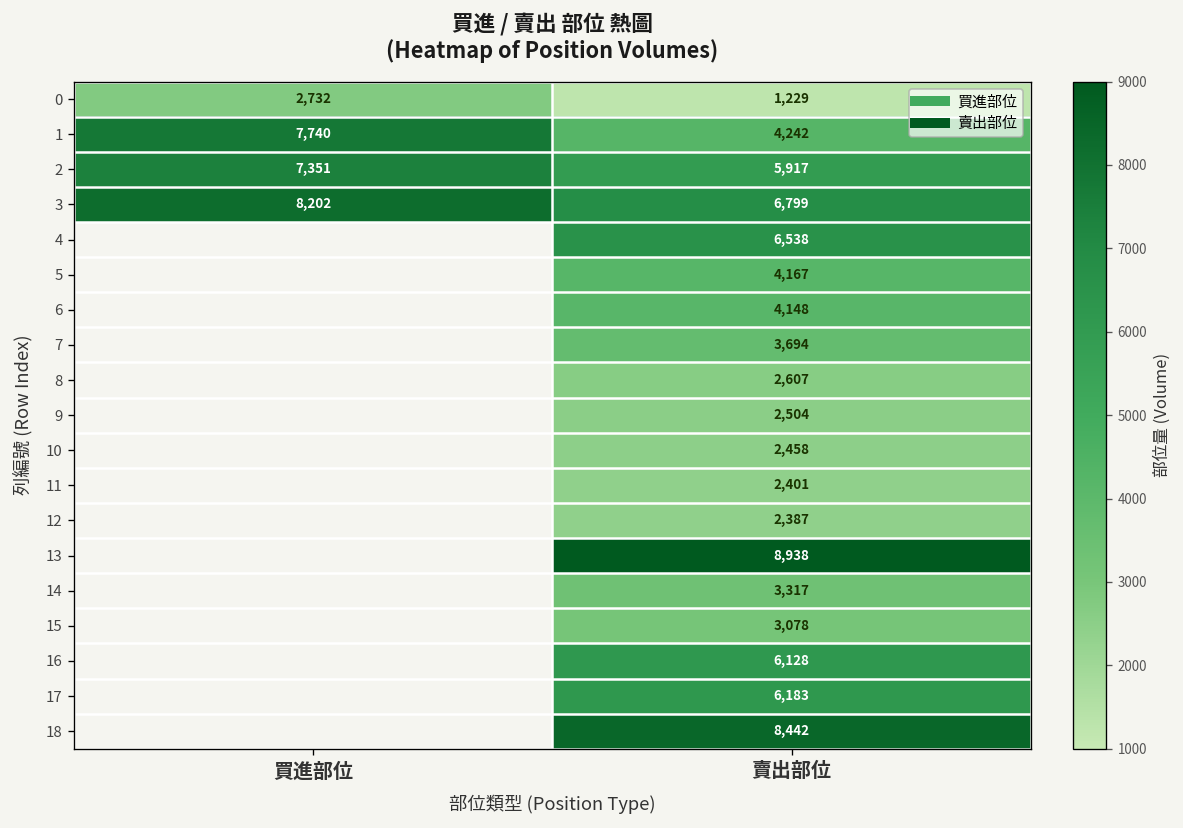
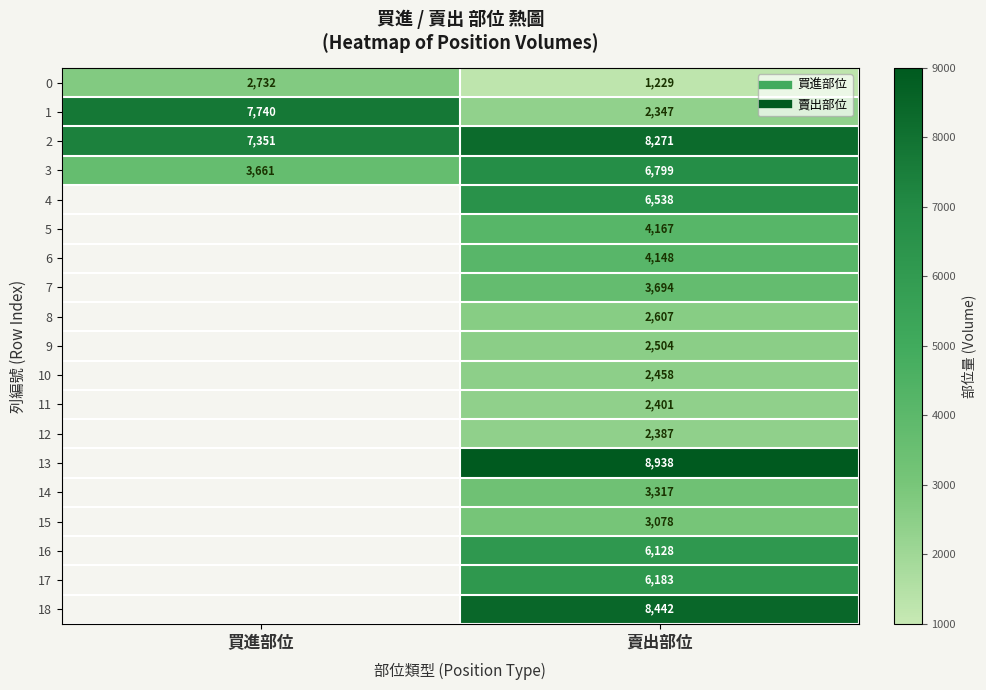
1, 賣出部位: 4,242 -> 2,347
2, 賣出部位: 5,917 -> 8,271
3, 買進部位: 8,202 -> 3,661
